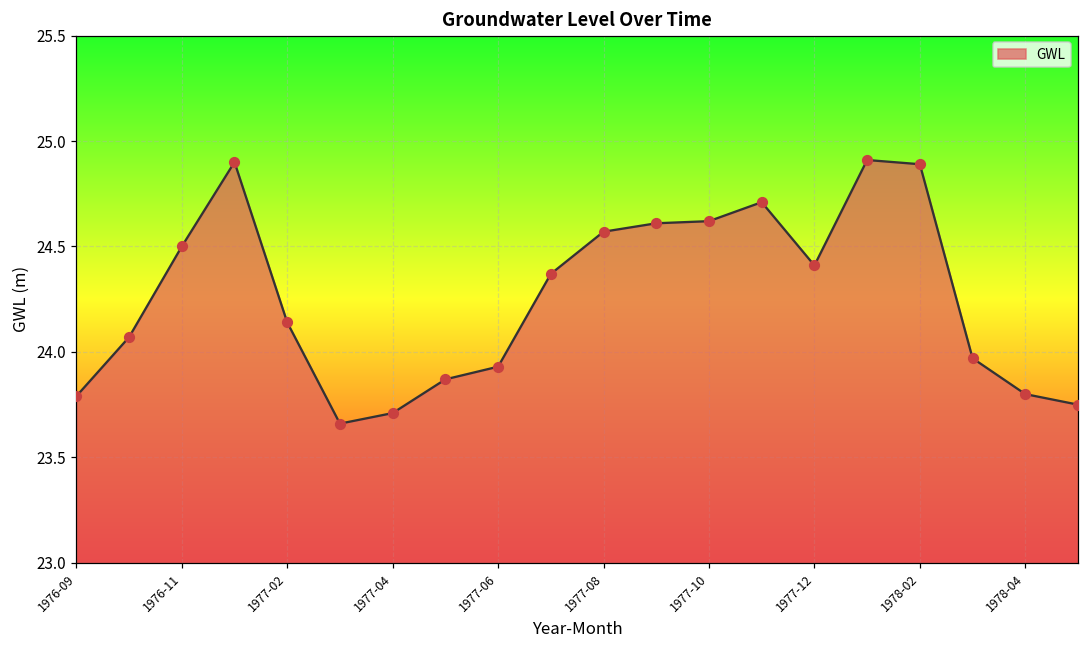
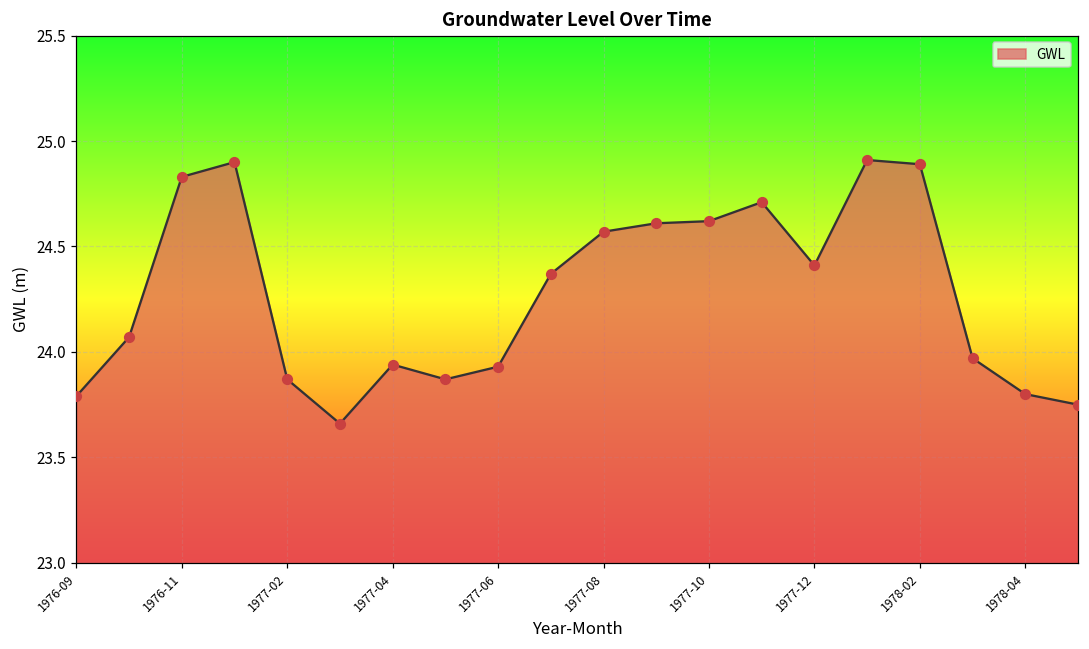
1976-11: 24.50 -> 24.83
1977-02: 24.14 -> 23.87
1977-04: 23.71 -> 23.94
